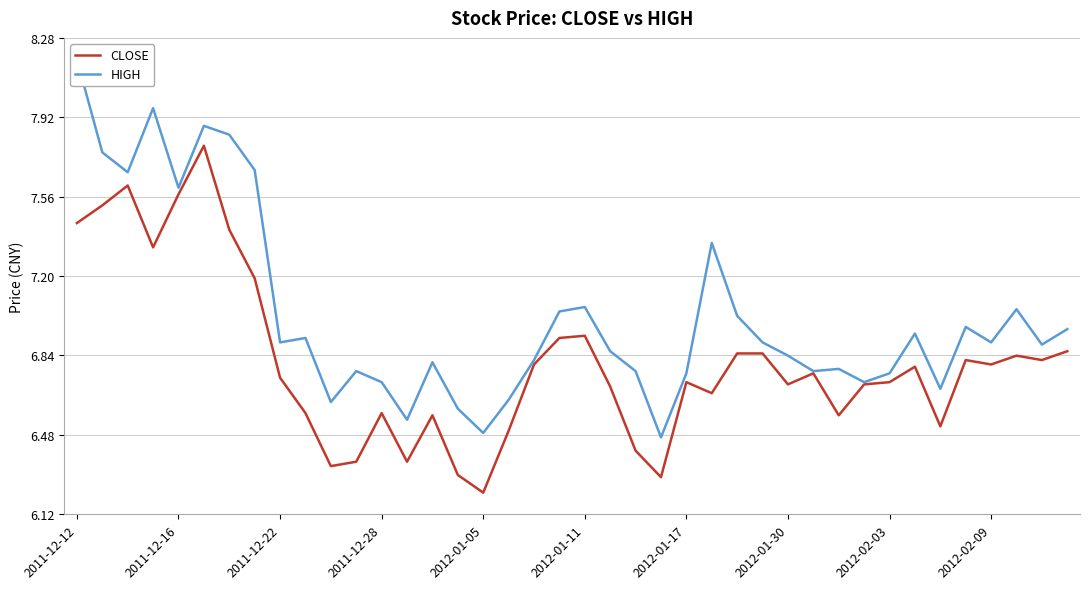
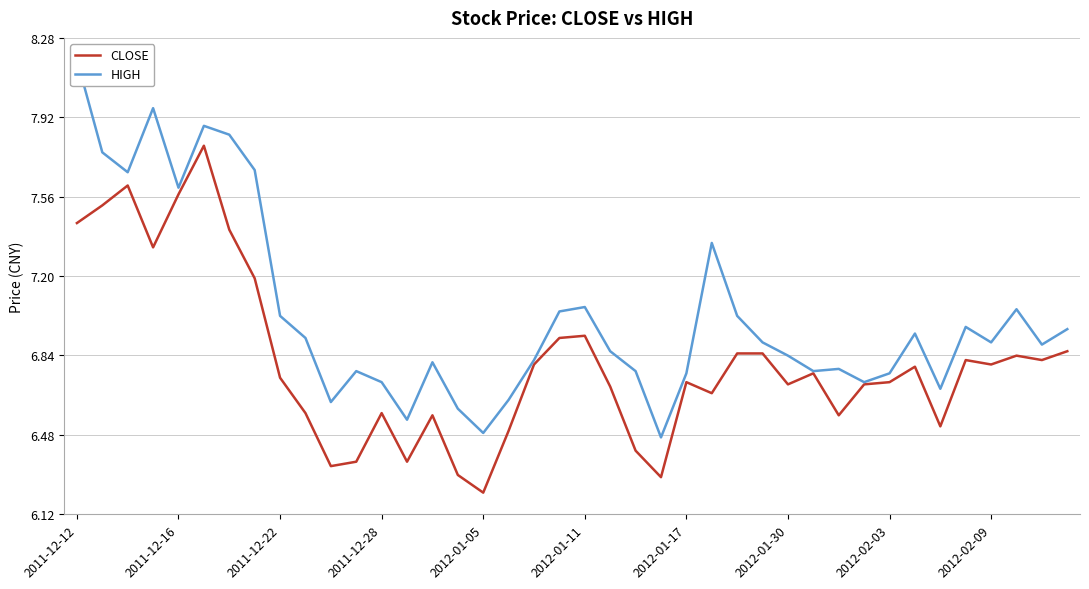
HIGH, 2011-12-22: 6.90 -> 7.02
